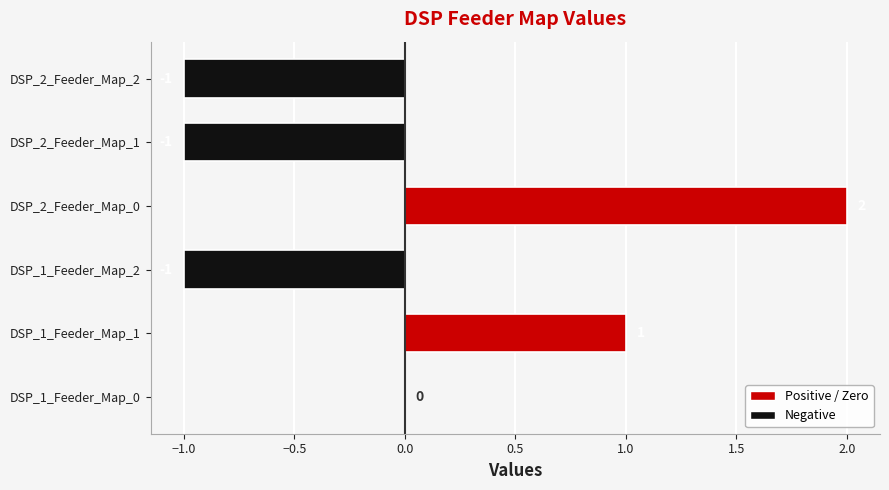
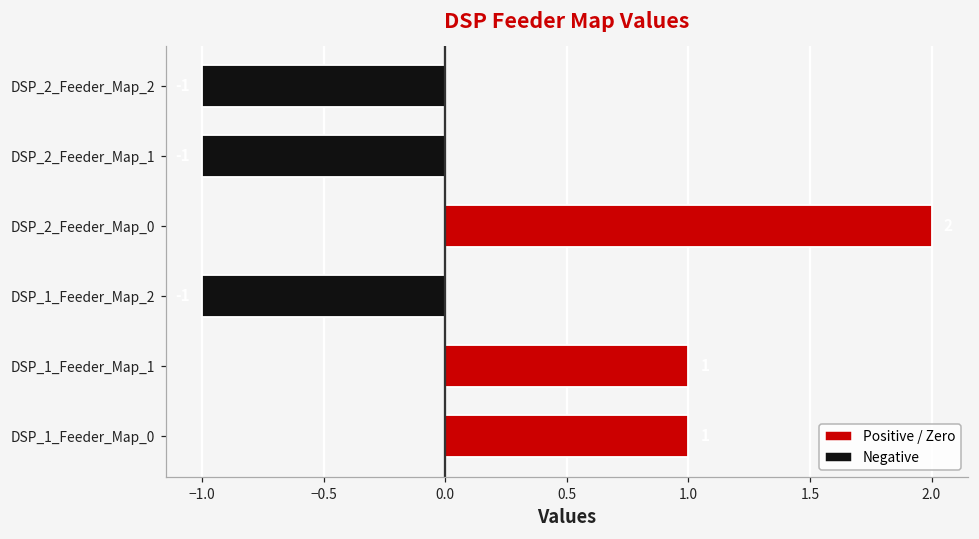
DSP_1_Feeder_Map_0: 0 -> 1
